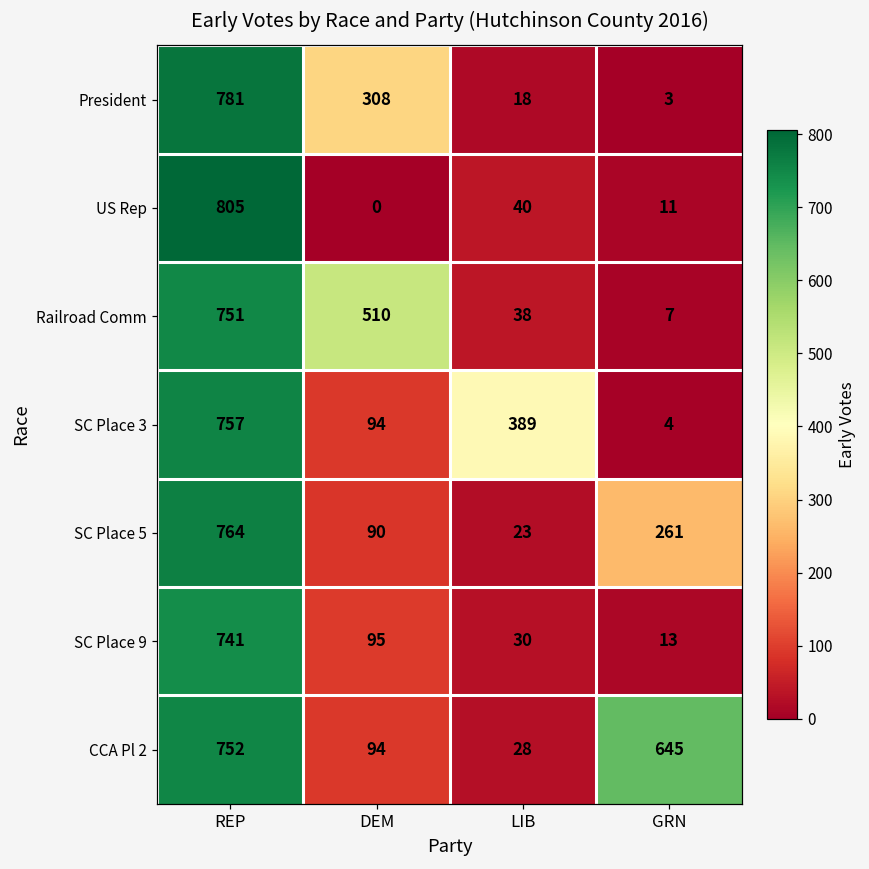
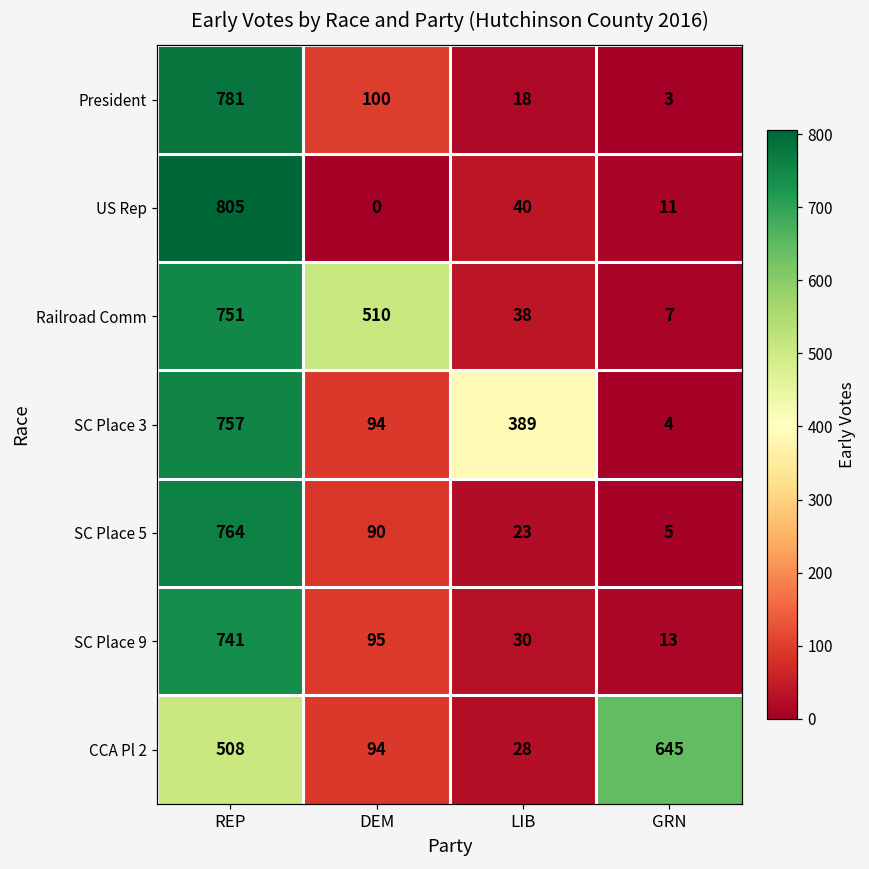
President, DEM: 308 -> 100
SC Place 5, GRN: 261 -> 5
CCA Pl 2, REP: 752 -> 508
